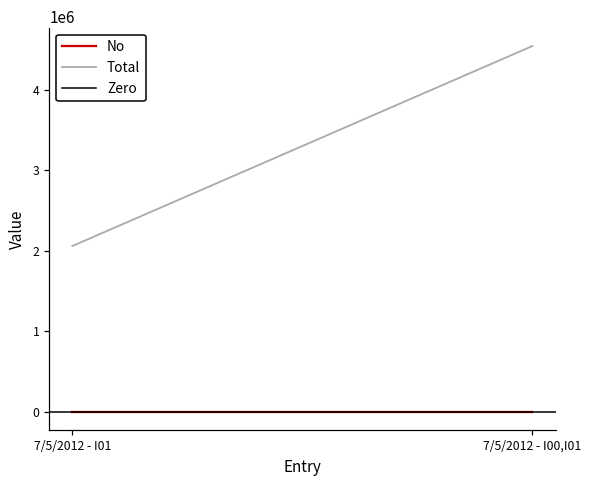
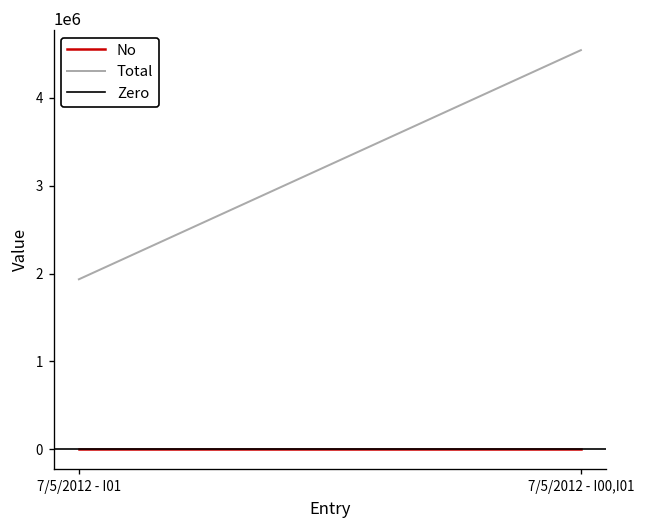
Total, 7/5/2012 - I01: 2100000 -> 1900000
